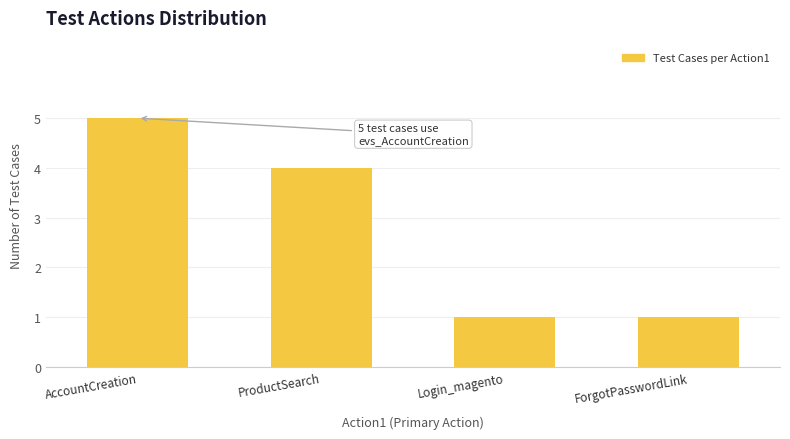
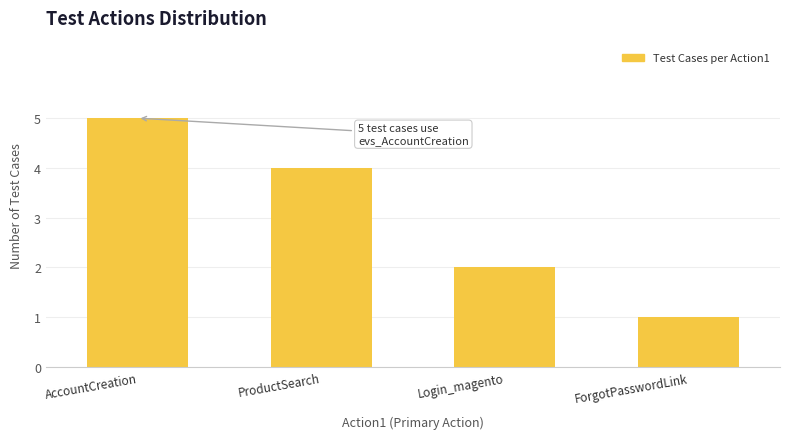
Login_magento: 1 -> 2
